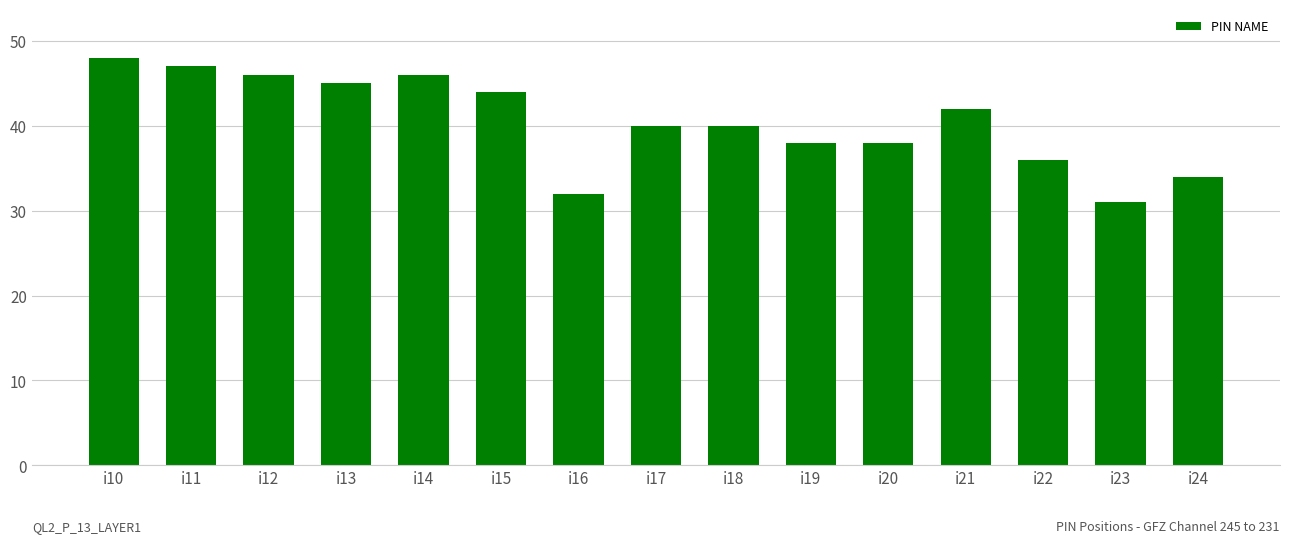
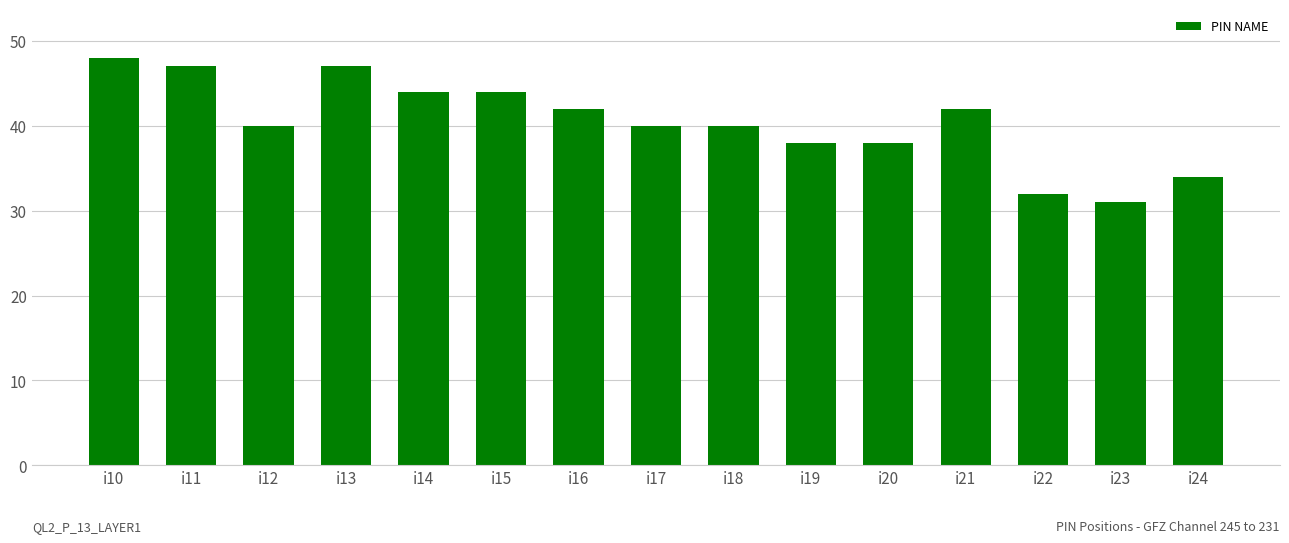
i12: 46 -> 40
i13: 45 -> 47
i14: 46 -> 44
i16: 32 -> 42
i22: 36 -> 32
